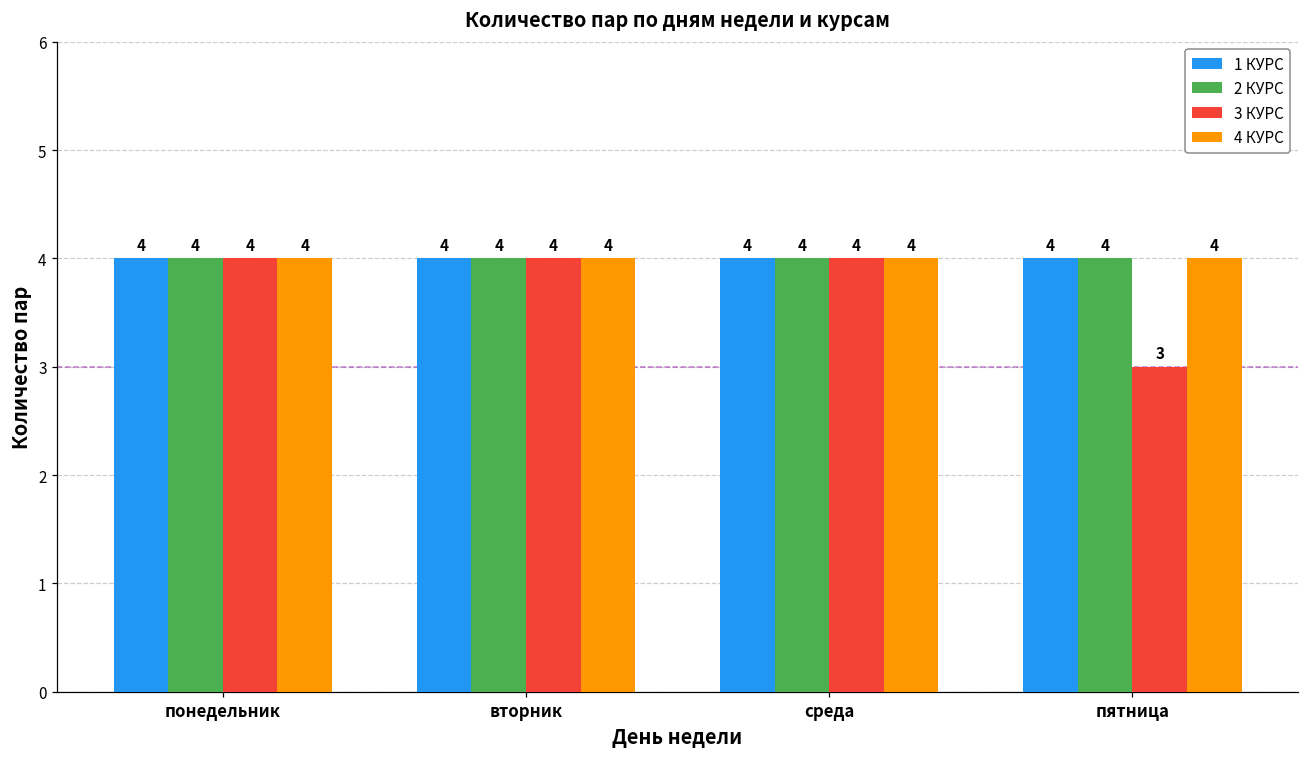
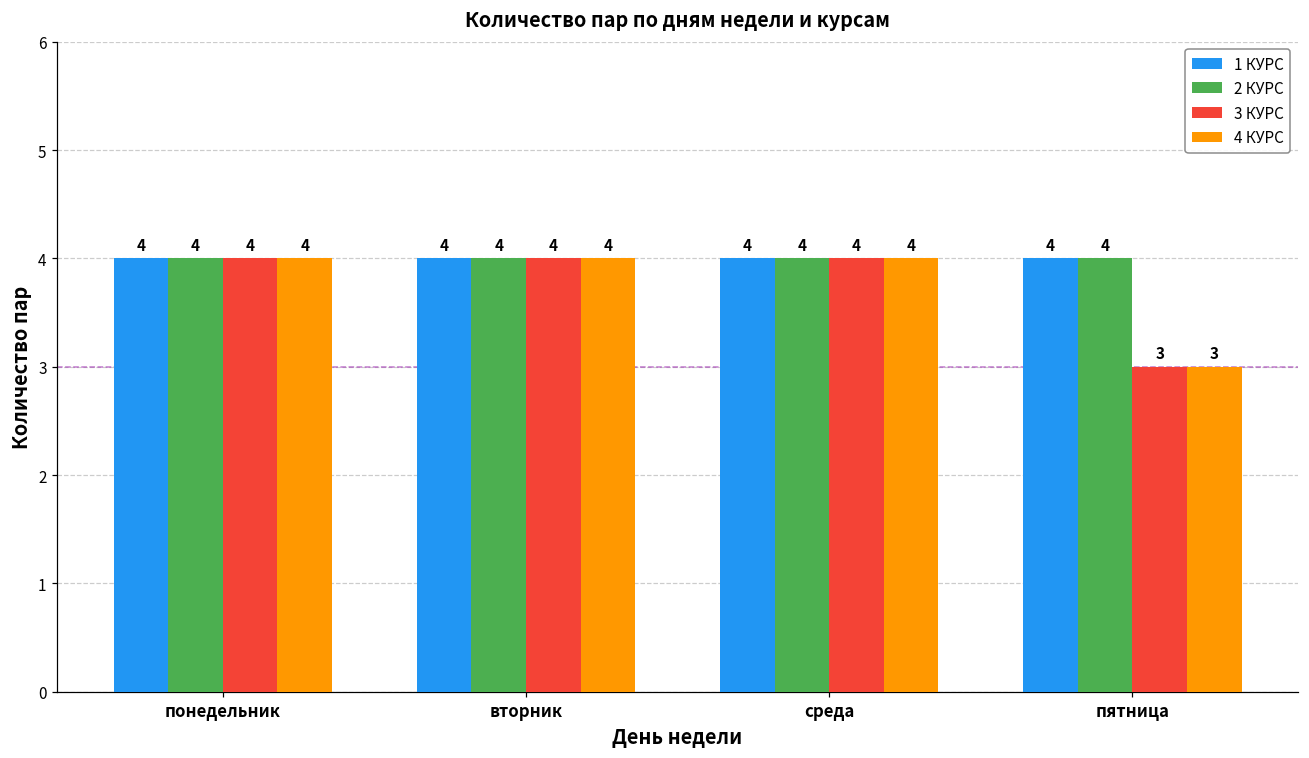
4 КУРС, пятница: 4 -> 3
